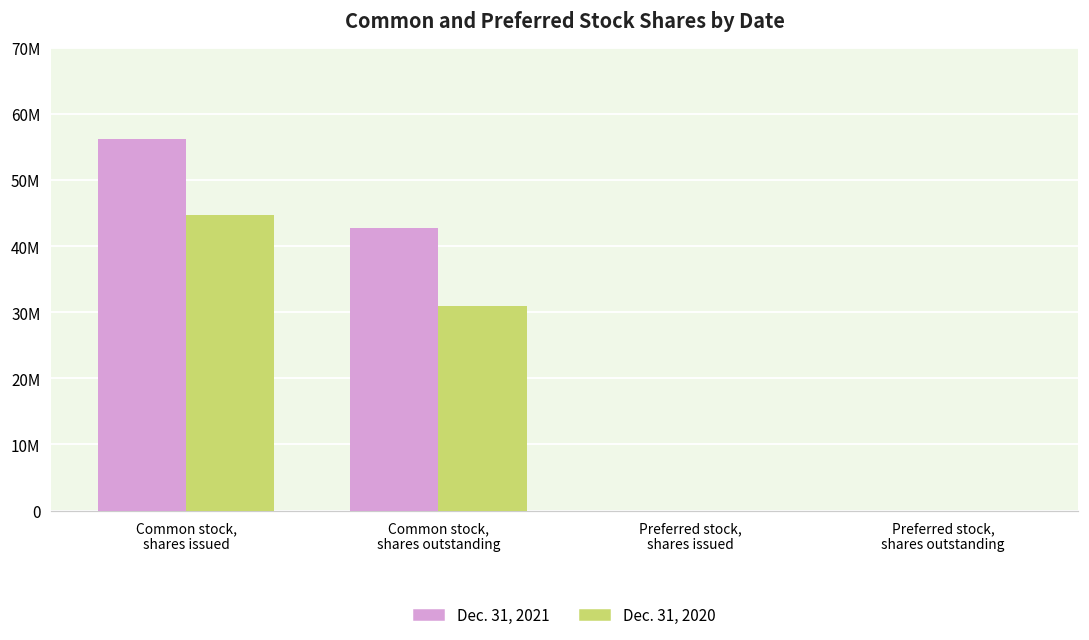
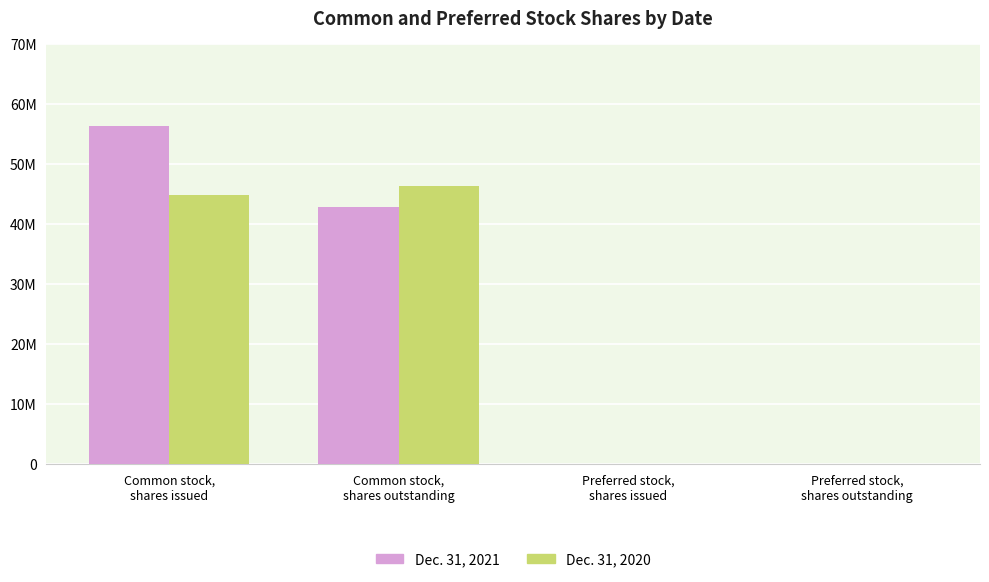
Dec. 31, 2020, Common stock, shares outstanding: 31000000 -> 46000000
